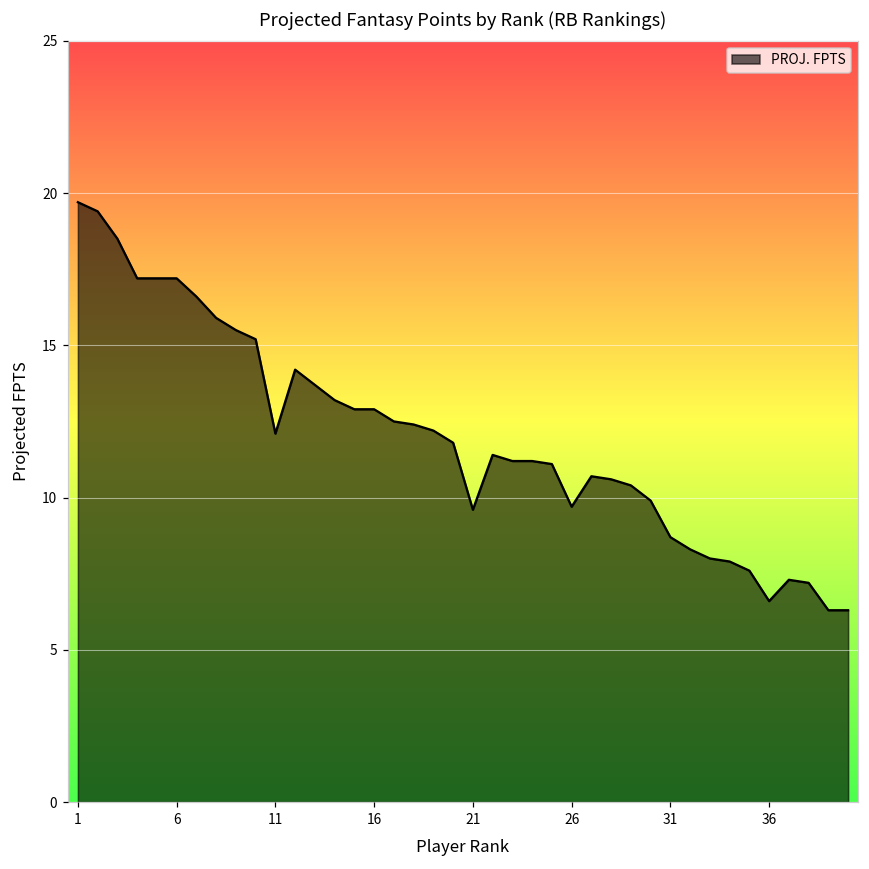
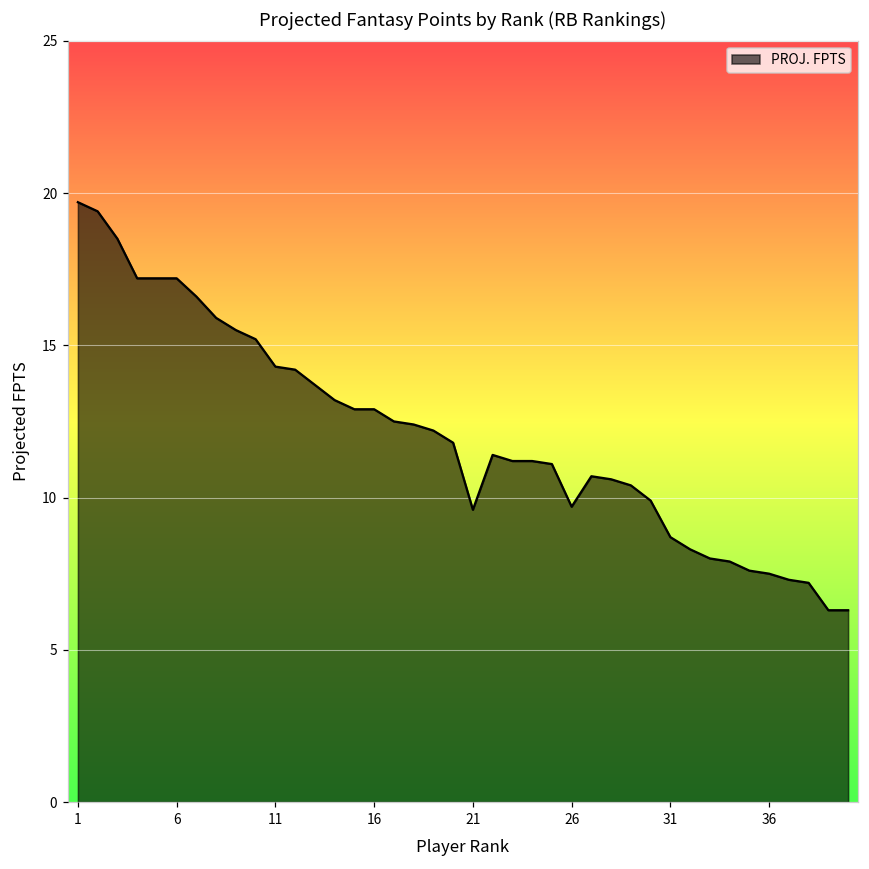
11: 12.1 -> 14.3
36: 6.6 -> 7.5
